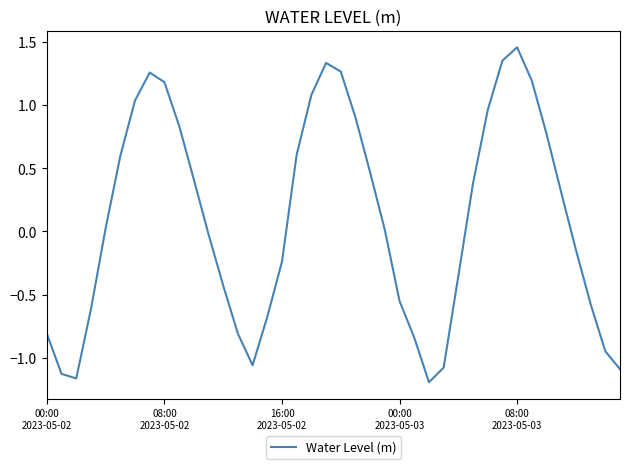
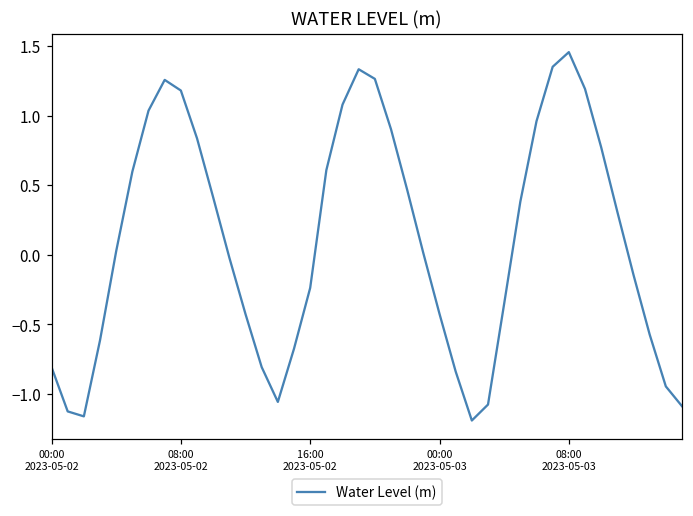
00:00 2023-05-03: -0.55 -> -0.43
